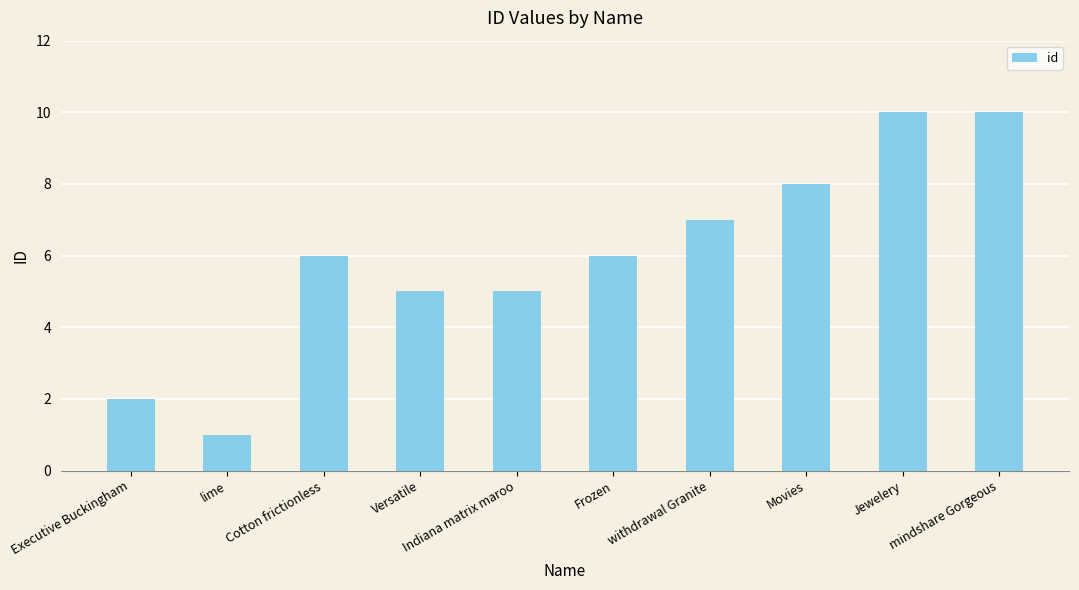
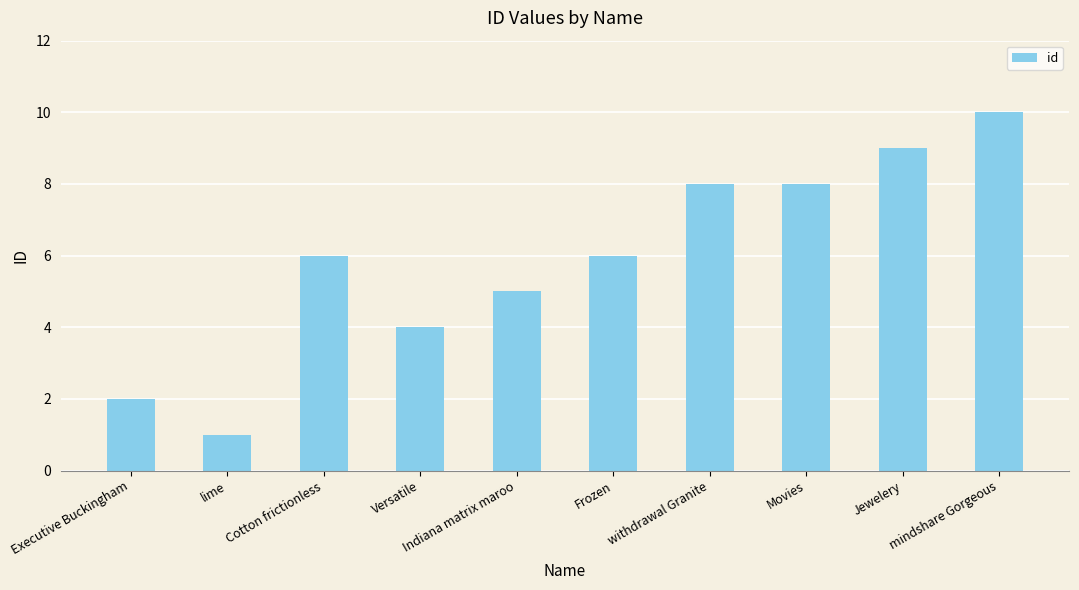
Versatile: 5 -> 4
withdrawal Granite: 7 -> 8
Jewelery: 10 -> 9
